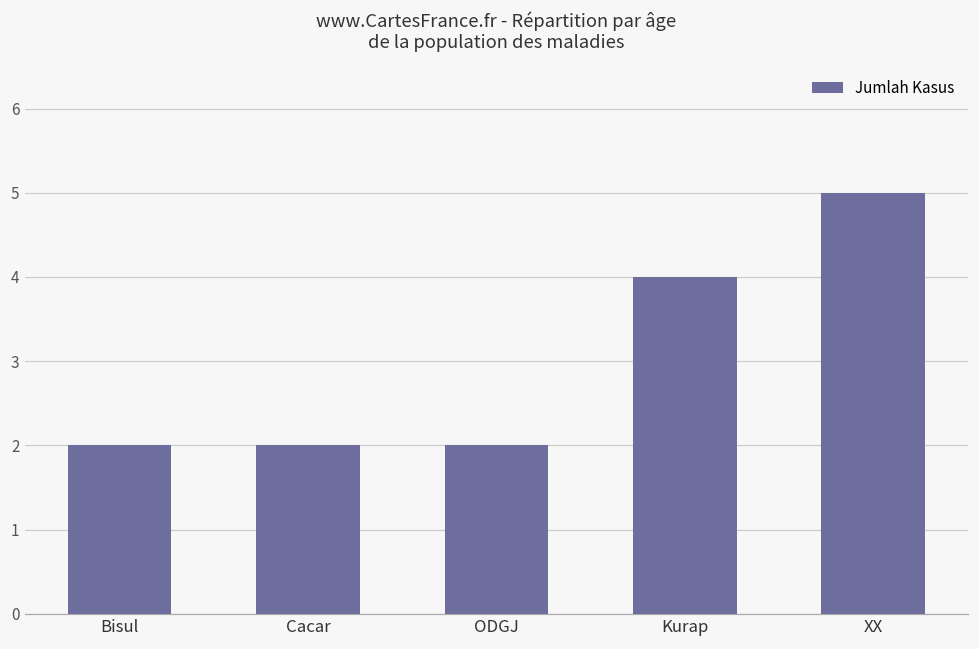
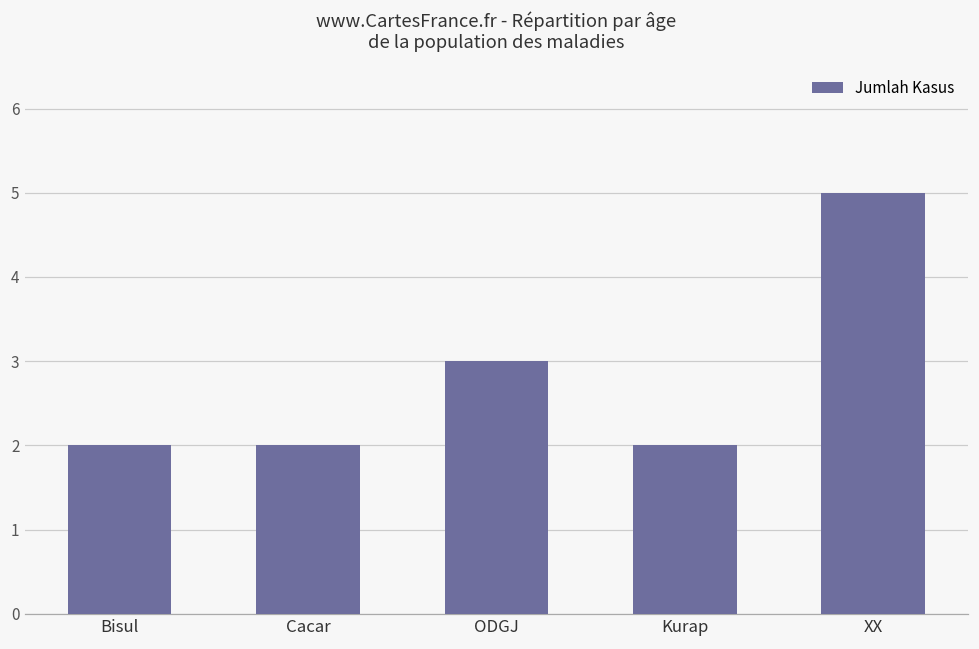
ODGJ: 2 -> 3
Kurap: 4 -> 2
